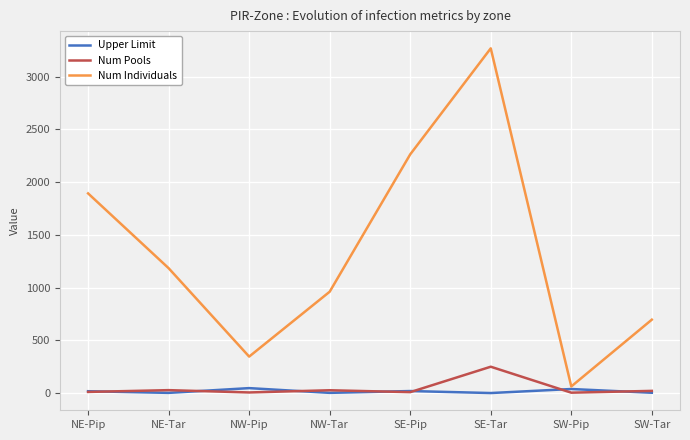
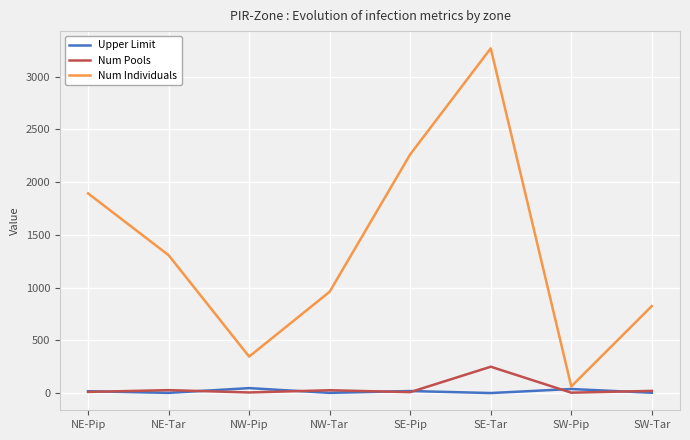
Num Individuals, NE-Tar: 1190 -> 1310
Num Individuals, SW-Tar: 700 -> 830
